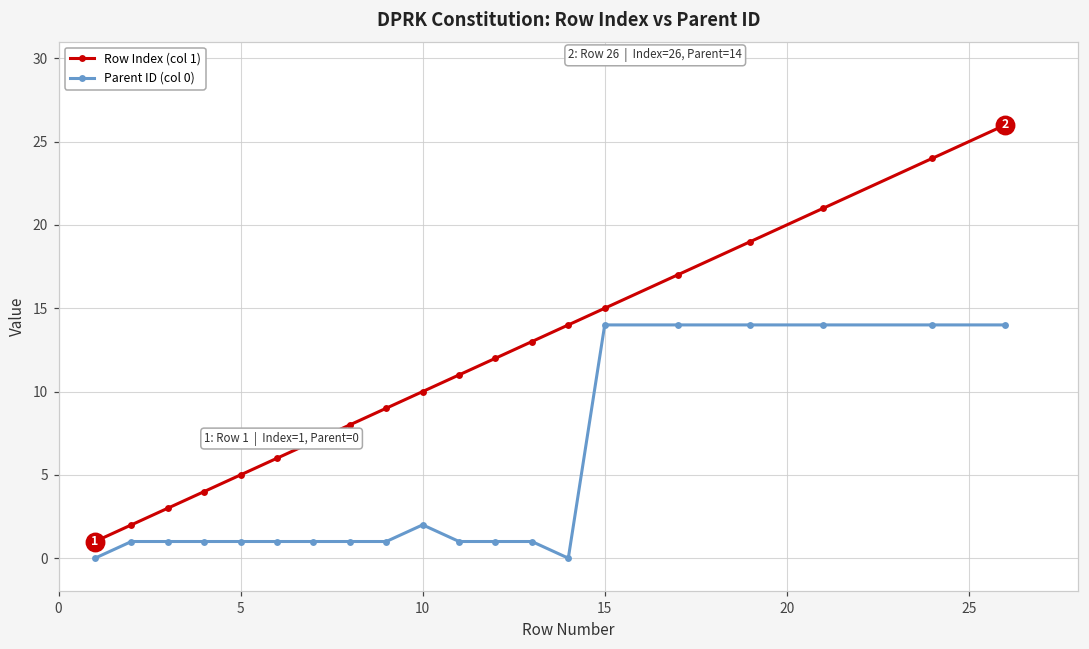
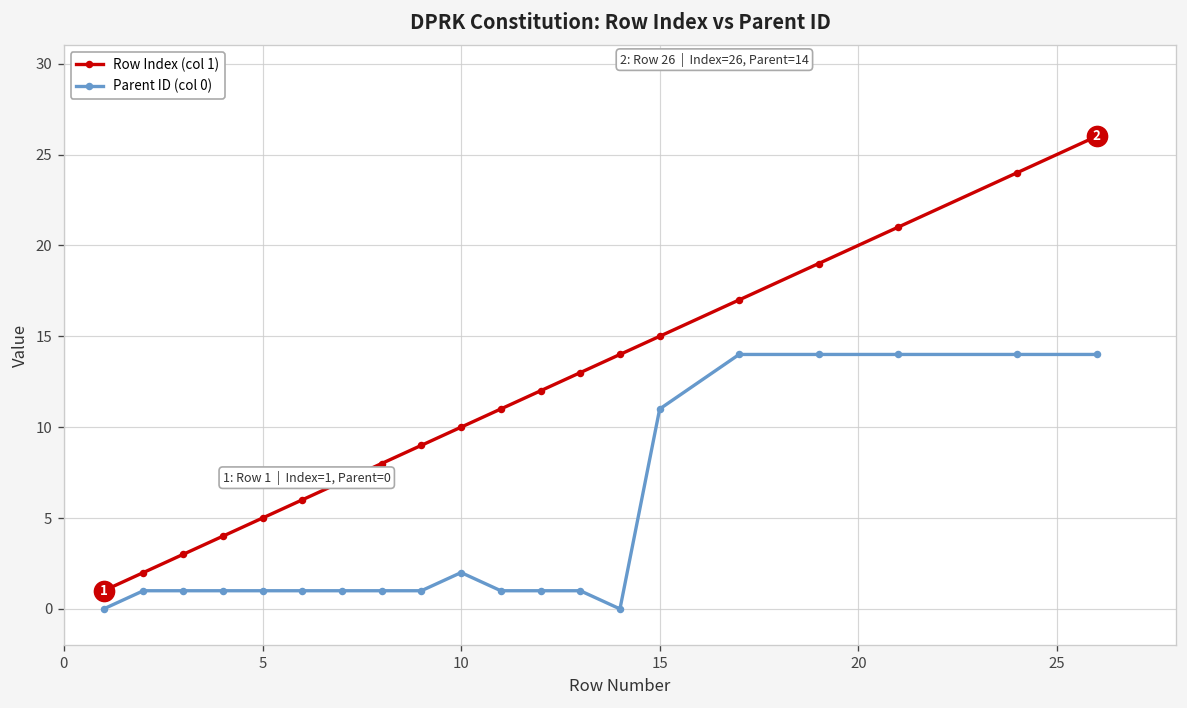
Parent ID (col 0), 15: 14 -> 11
